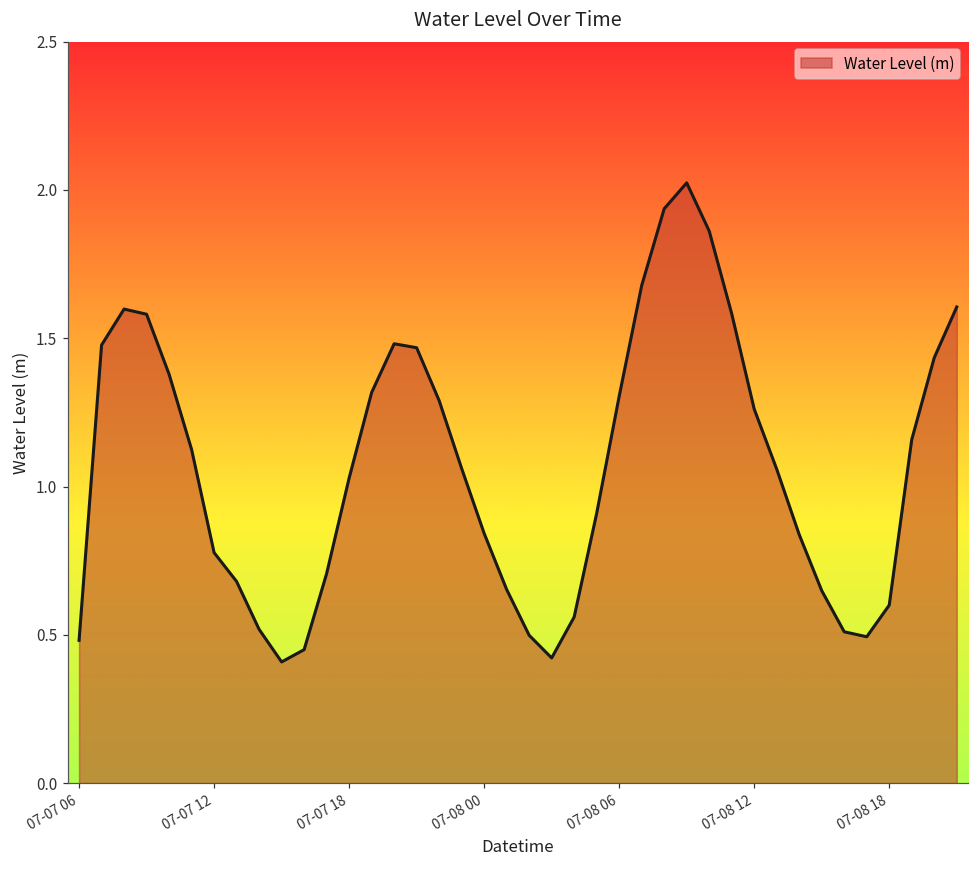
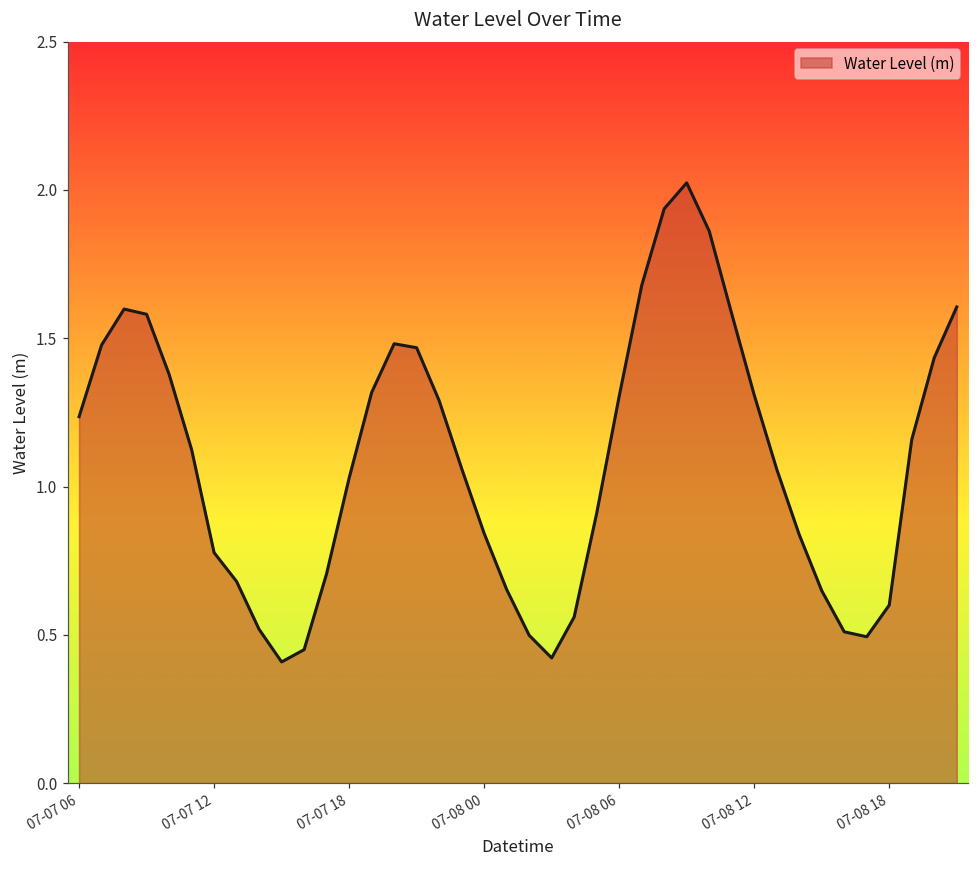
07-07 06: 0.48 -> 1.24
07-08 12: 1.26 -> 1.31
